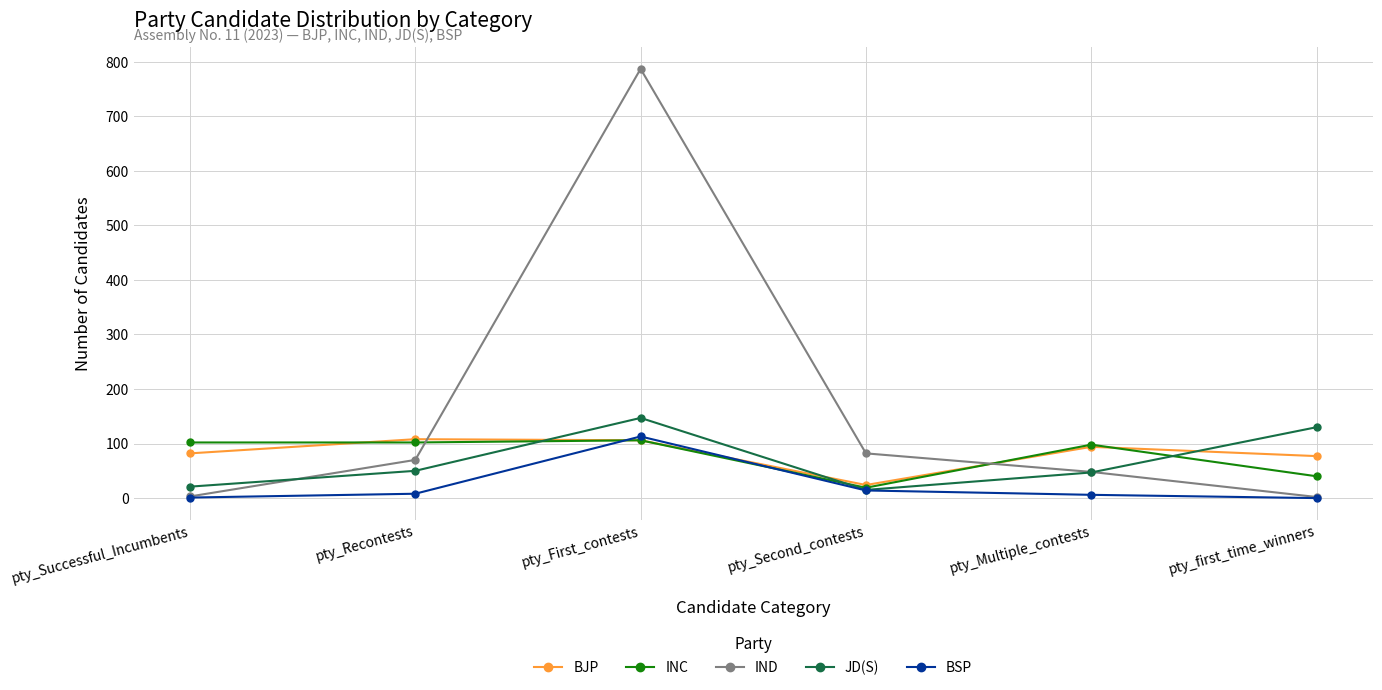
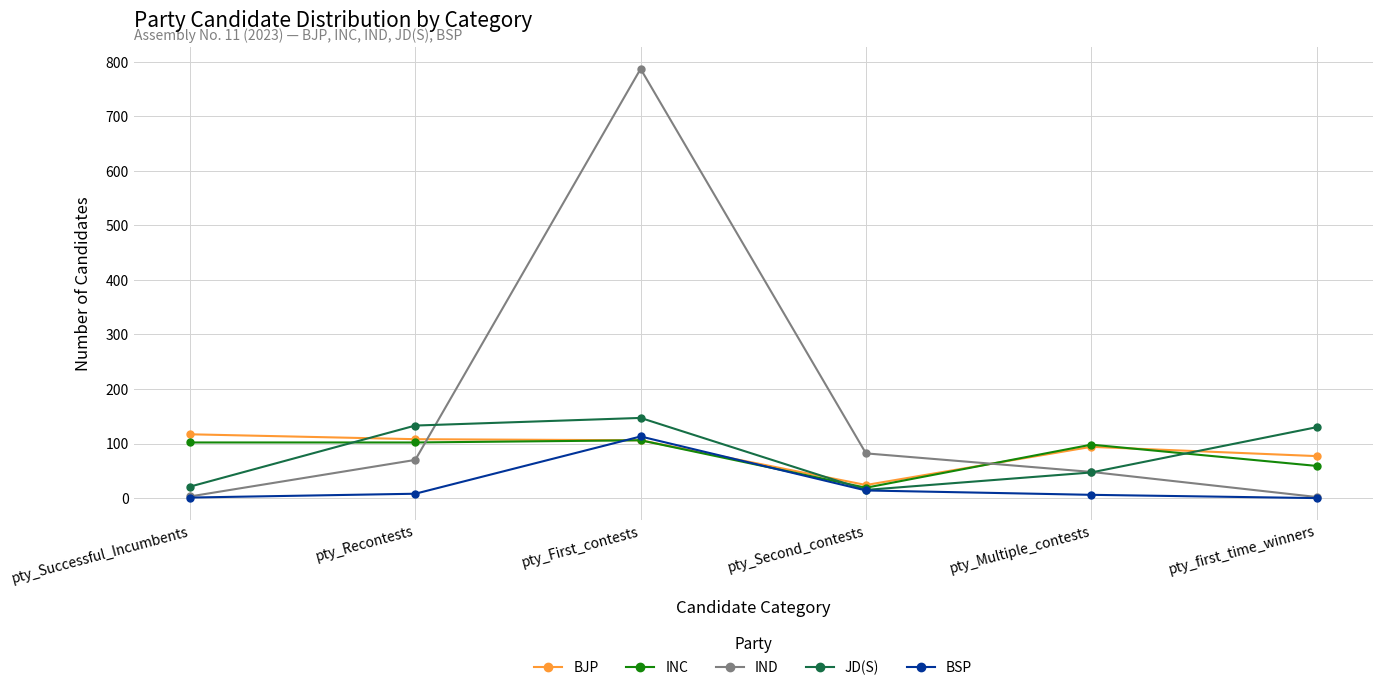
BJP, pty_Successful_Incumbents: 80 -> 120
JD(S), pty_Recontests: 50 -> 130
INC, pty_first_time_winners: 40 -> 60
